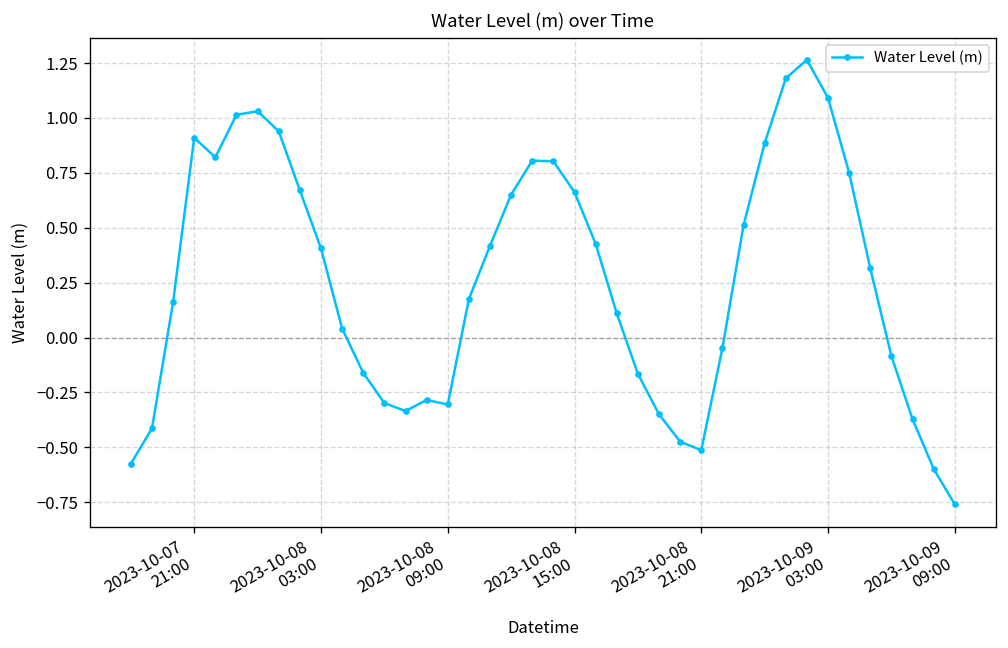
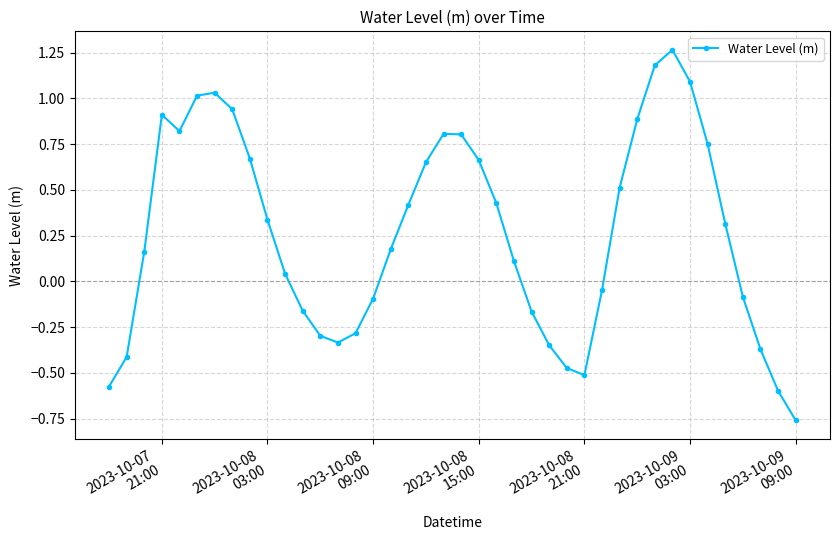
2023-10-08 03:00: 0.41 -> 0.34
2023-10-08 09:00: -0.30 -> -0.09
